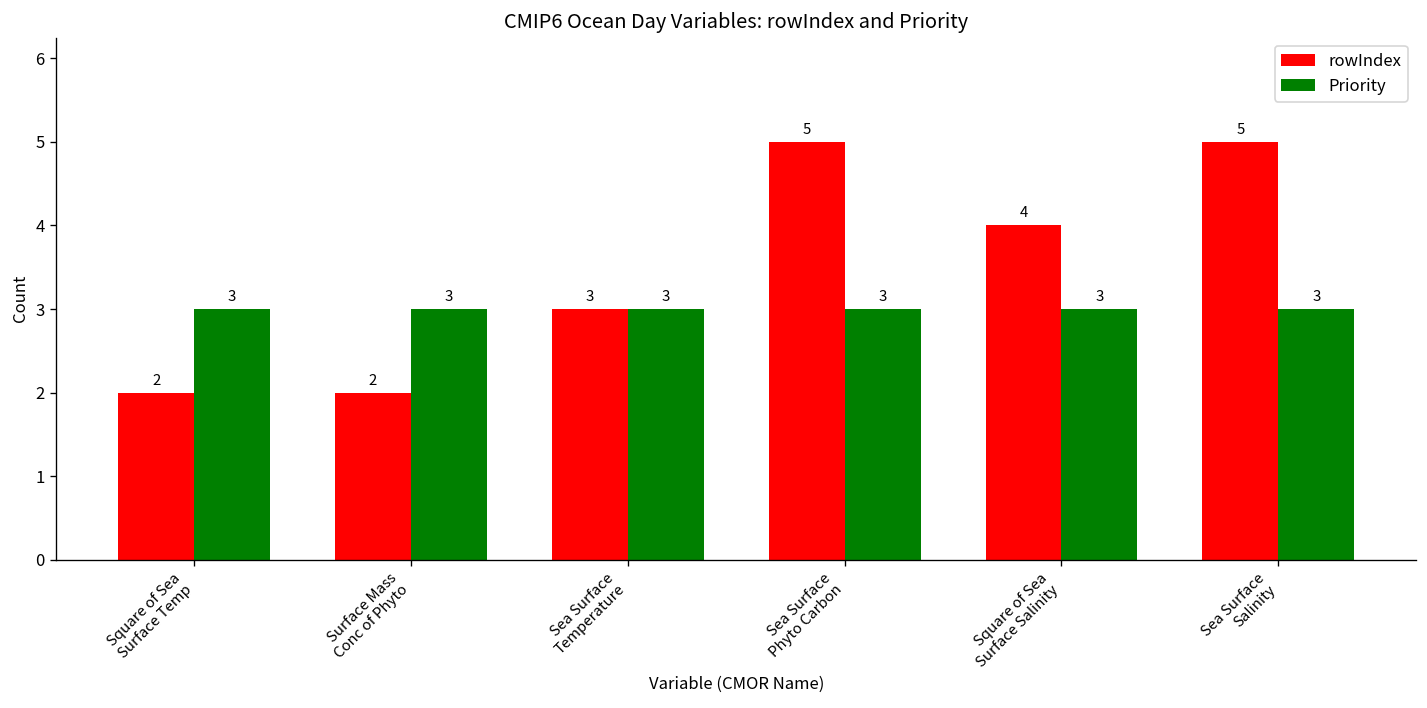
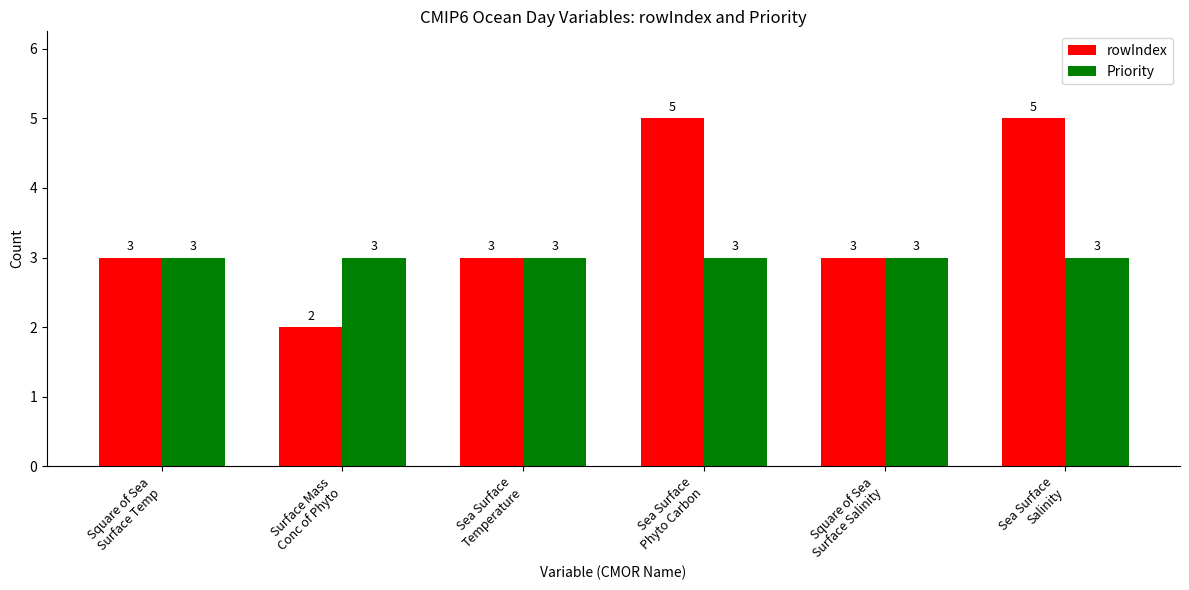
rowIndex, Square of Sea Surface Temp: 2 -> 3
rowIndex, Square of Sea Surface Salinity: 4 -> 3
